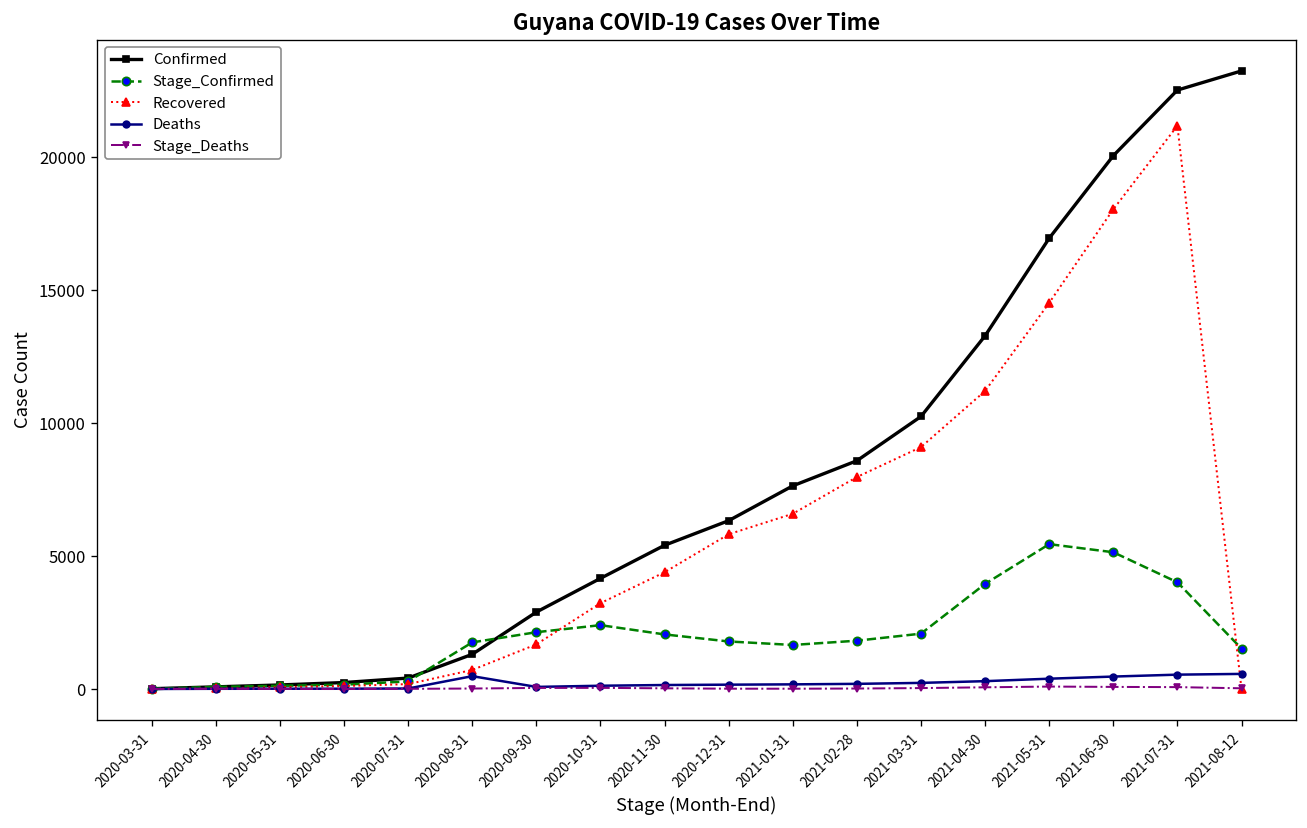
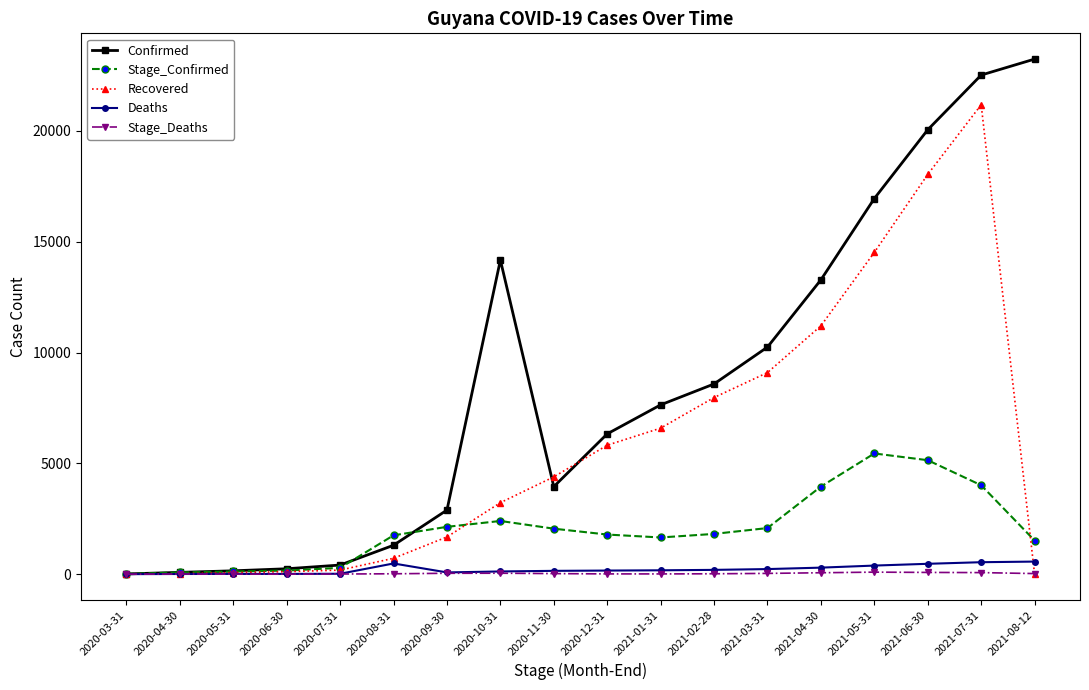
Confirmed, 2020-10-31: 4200 -> 14200
Confirmed, 2020-11-30: 5400 -> 4000
